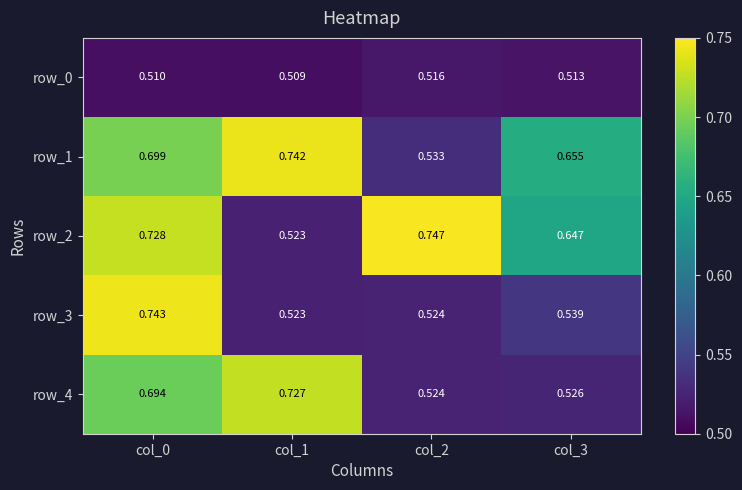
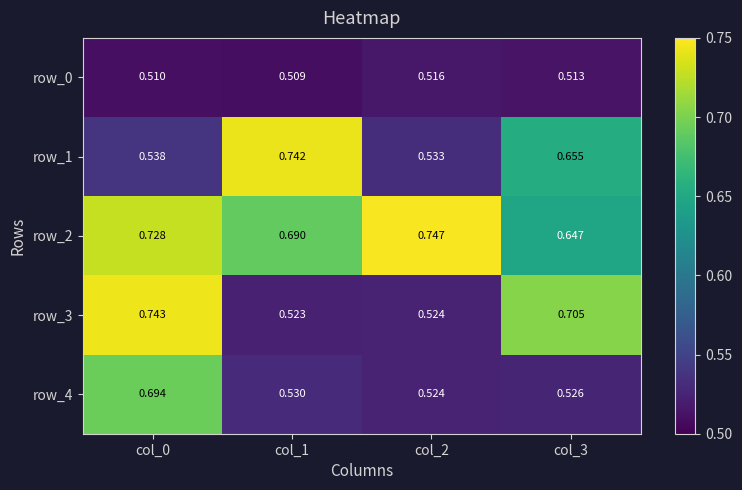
row_1, col_0: 0.699 -> 0.538
row_2, col_1: 0.523 -> 0.690
row_3, col_3: 0.539 -> 0.705
row_4, col_1: 0.727 -> 0.530
